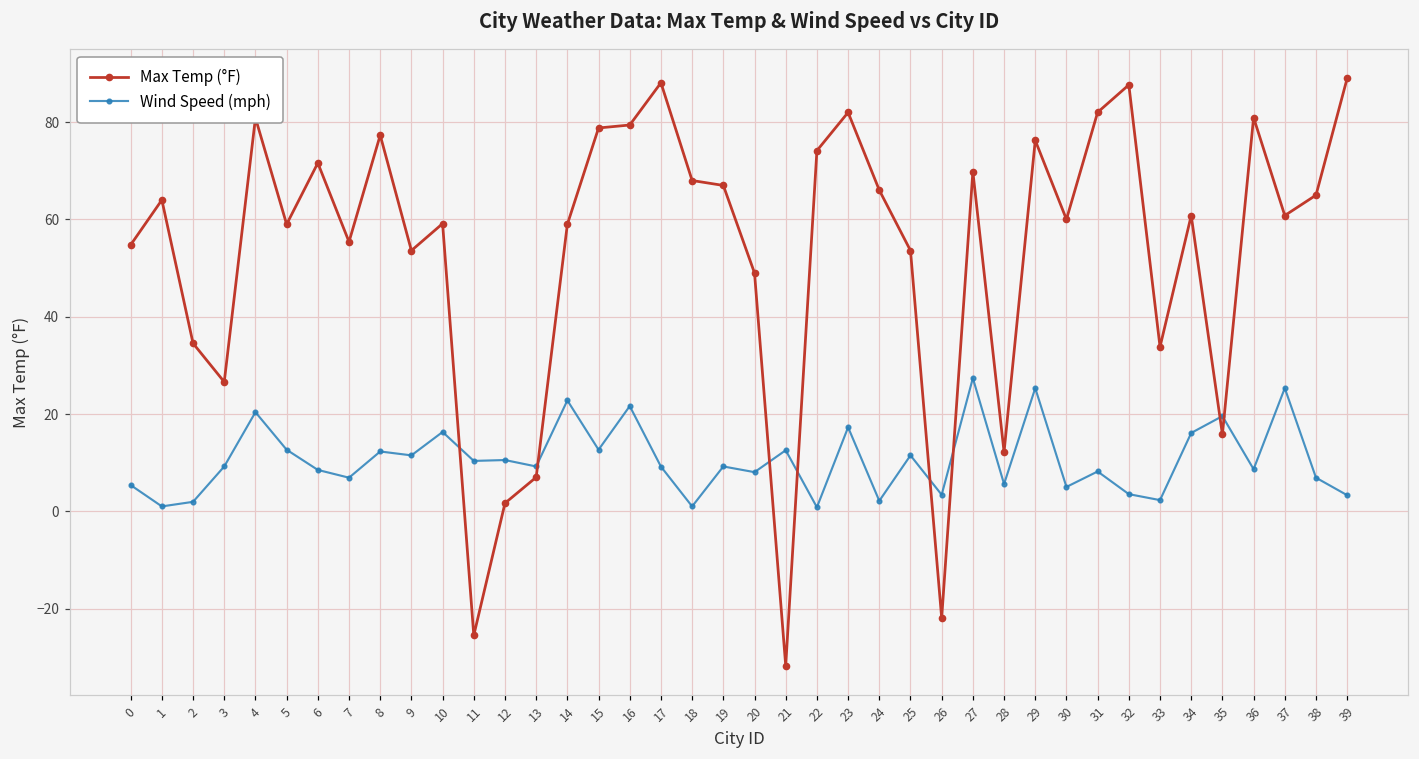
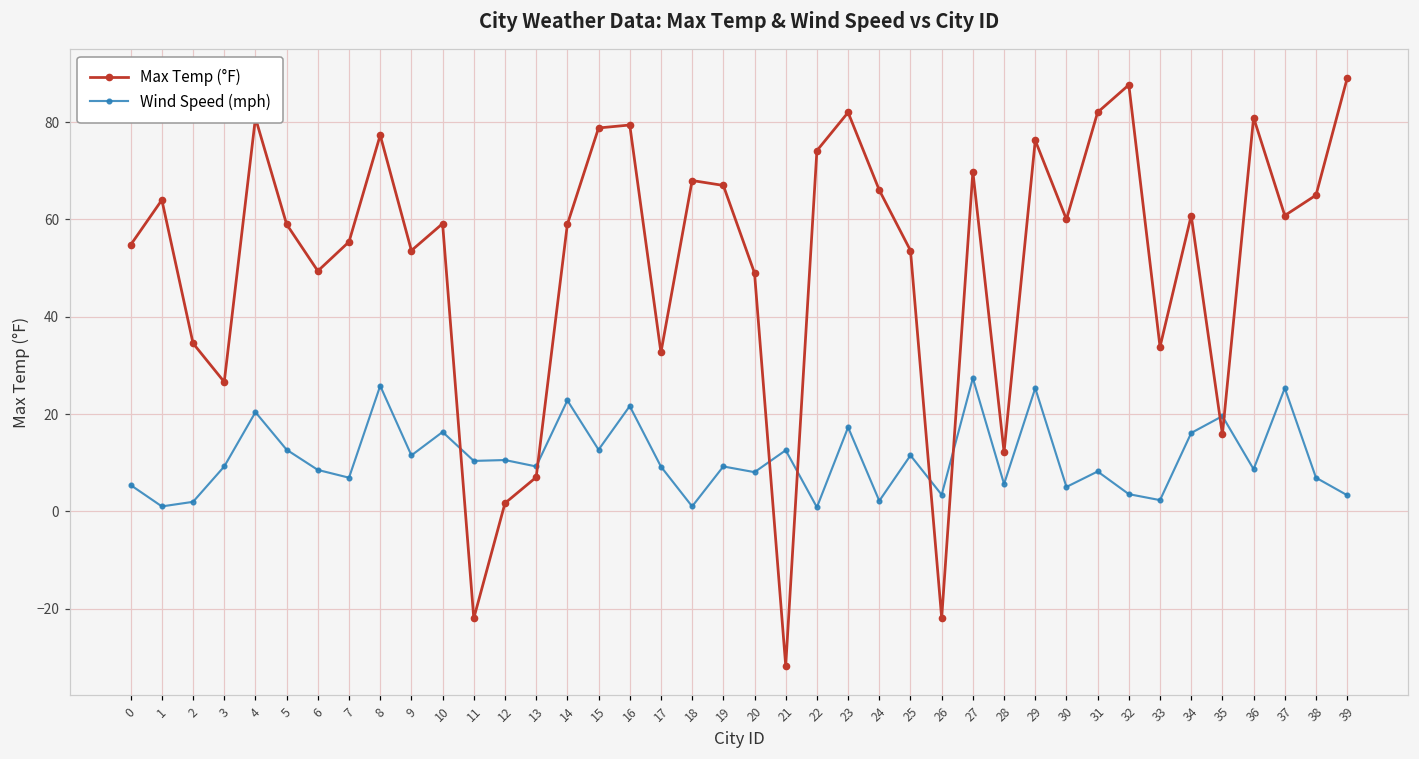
Max Temp (°F), 6: 72 -> 49
Wind Speed (mph), 8: 12 -> 26
Max Temp (°F), 11: -26 -> -22
Max Temp (°F), 17: 88 -> 33
